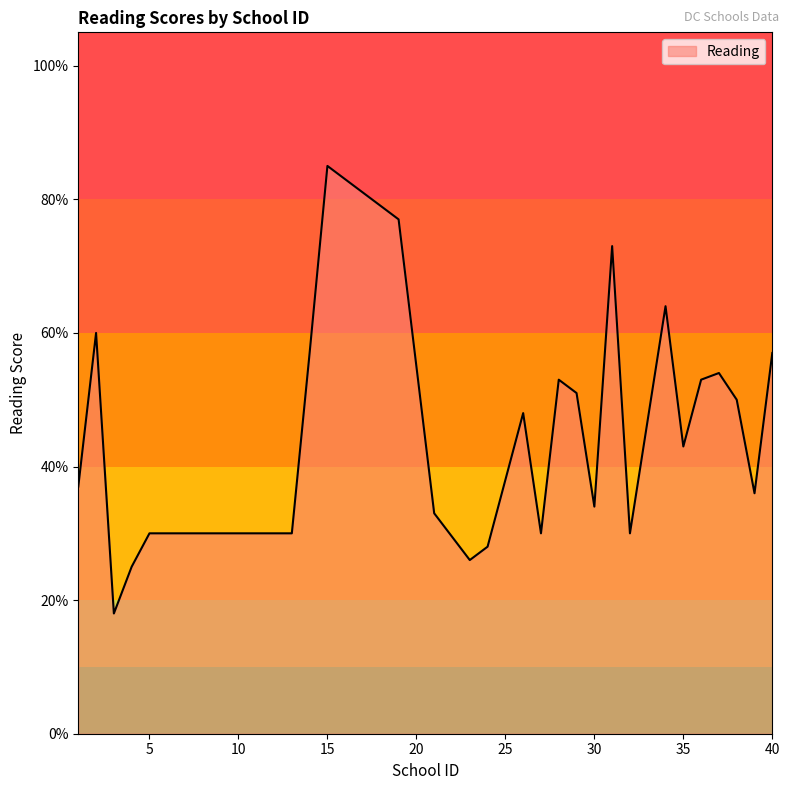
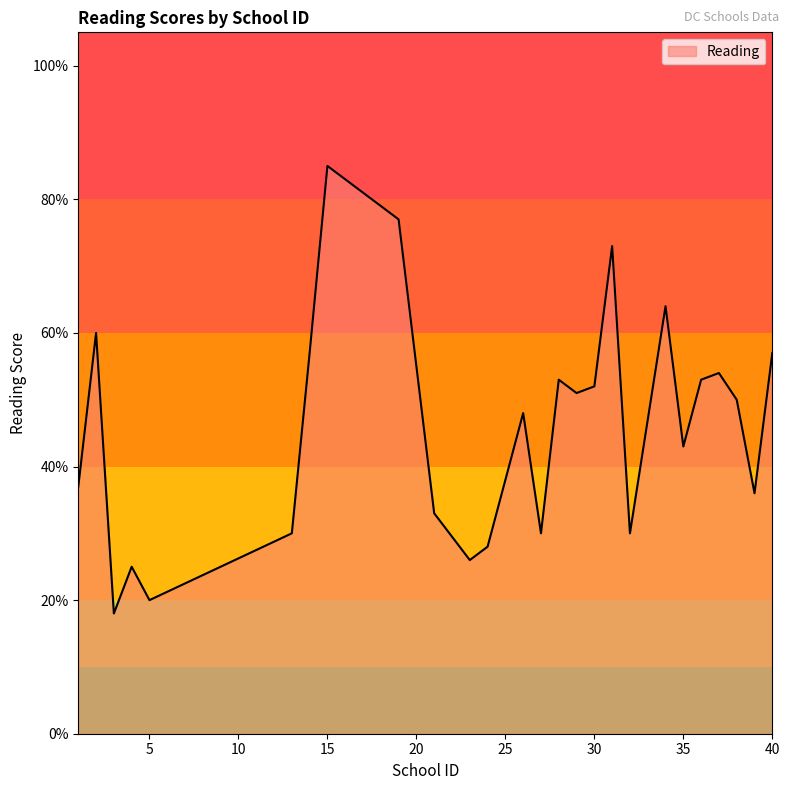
5: 30% -> 20%
30: 34% -> 52%
